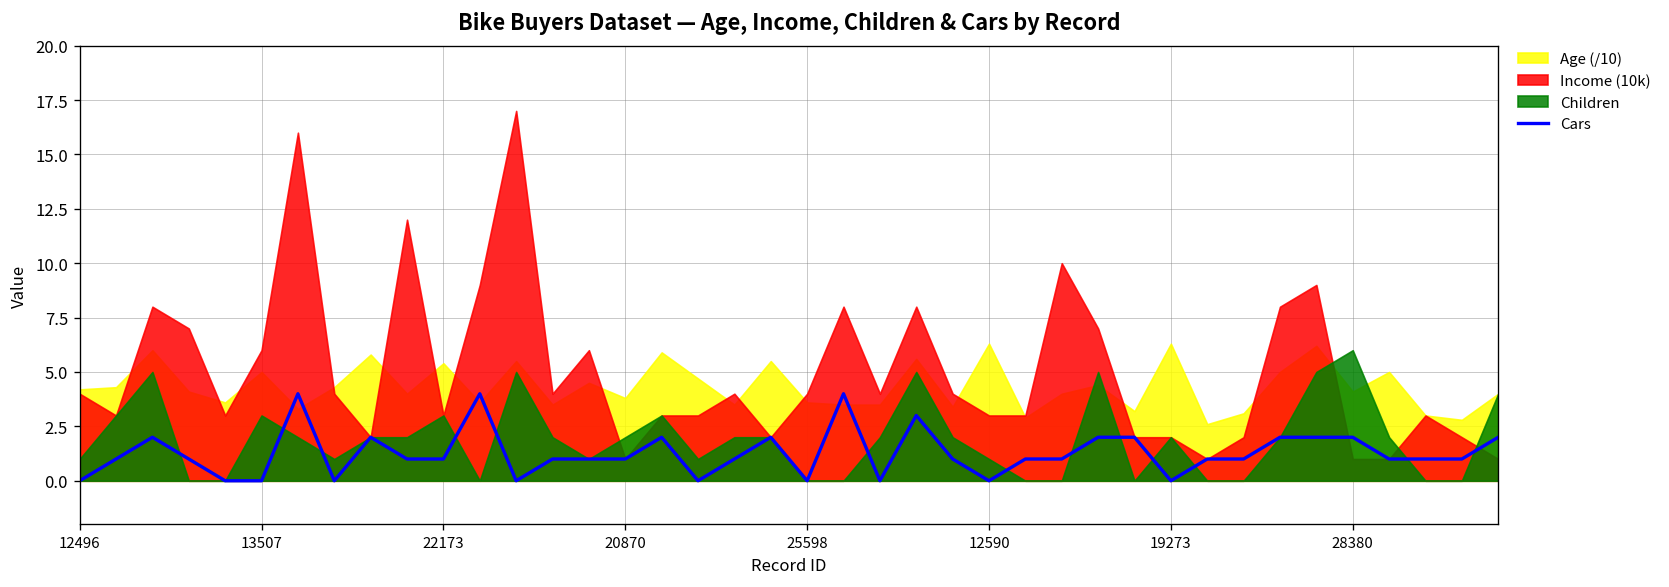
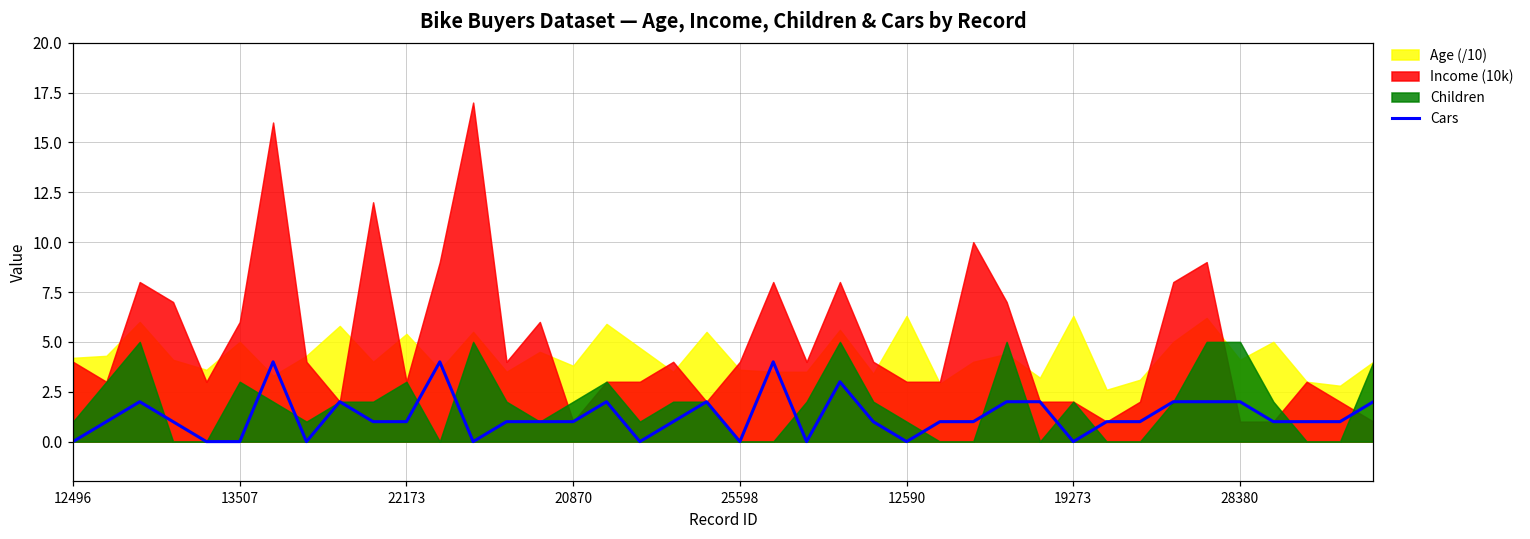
Children, 28380: 6 -> 5
